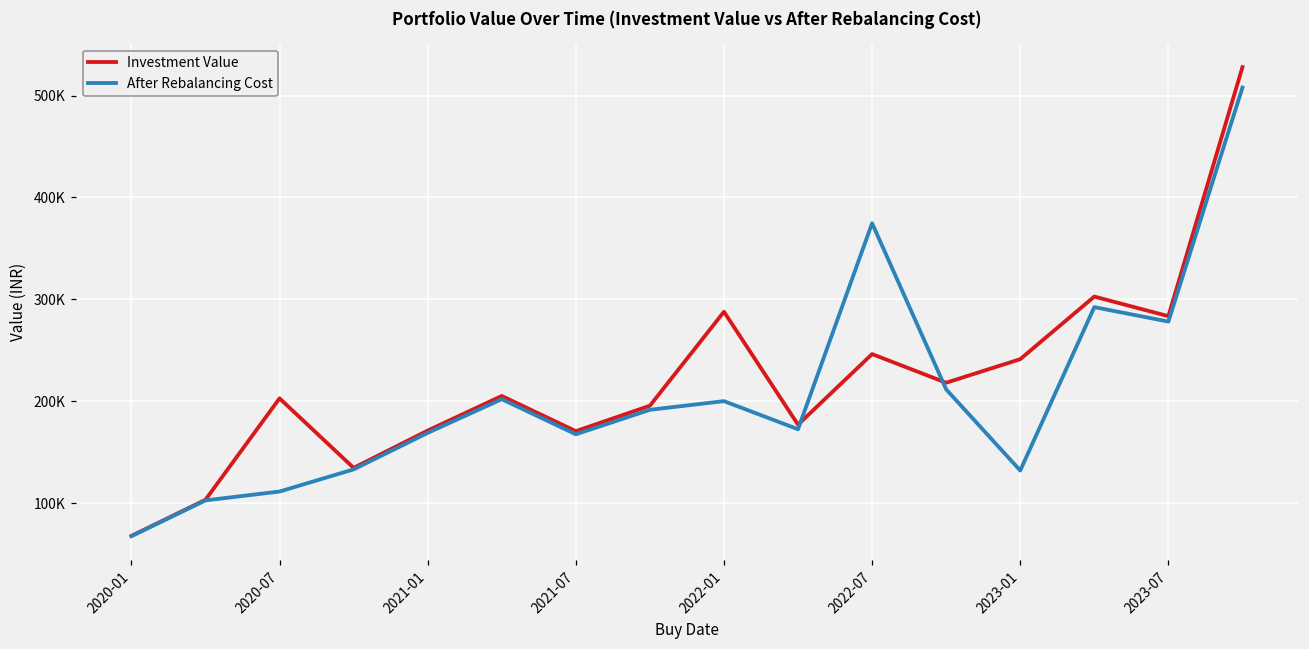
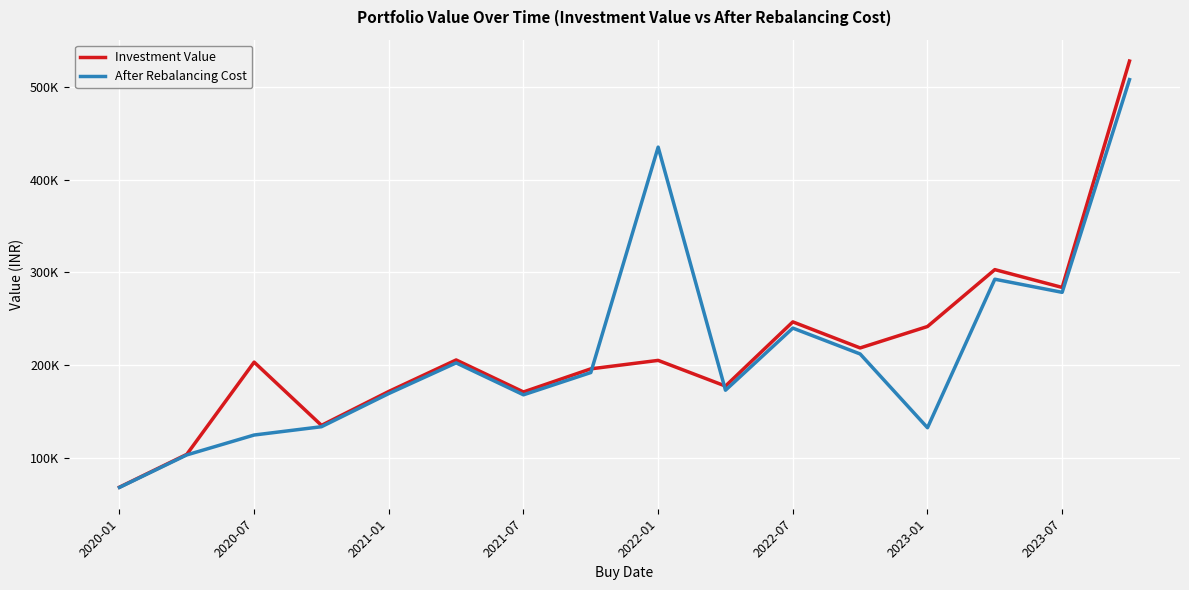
After Rebalancing Cost, 2020-07: 110000 -> 120000
Investment Value, 2022-01: 290000 -> 200000
After Rebalancing Cost, 2022-01: 200000 -> 430000
After Rebalancing Cost, 2022-07: 370000 -> 240000
